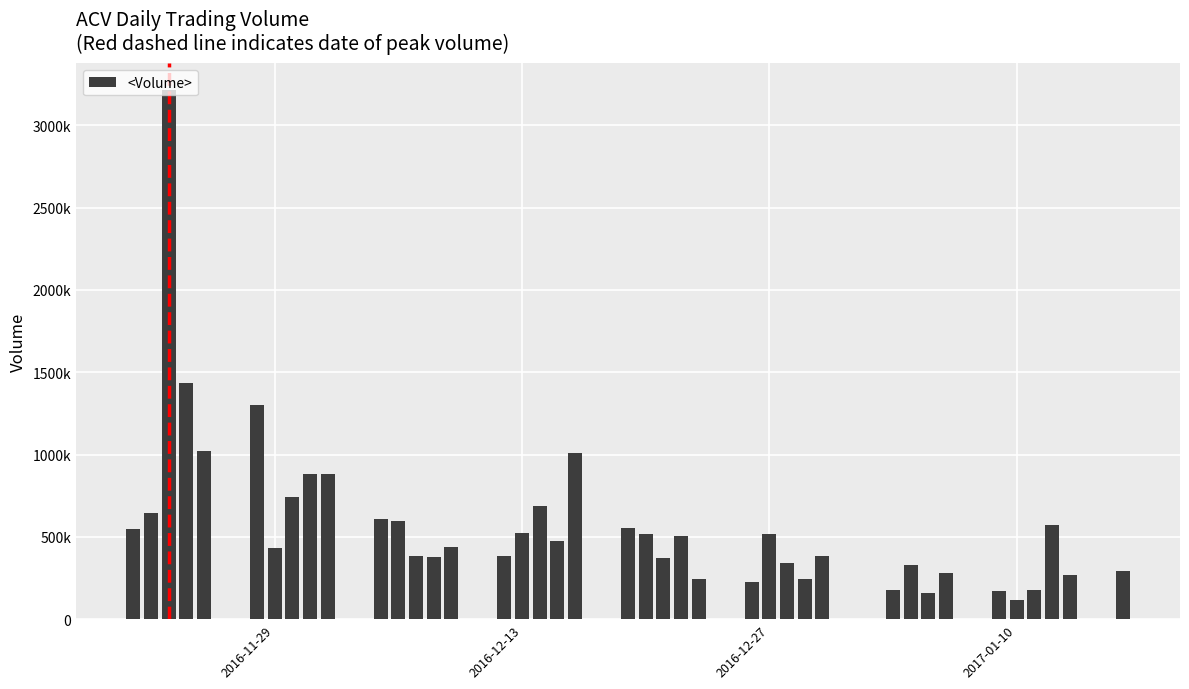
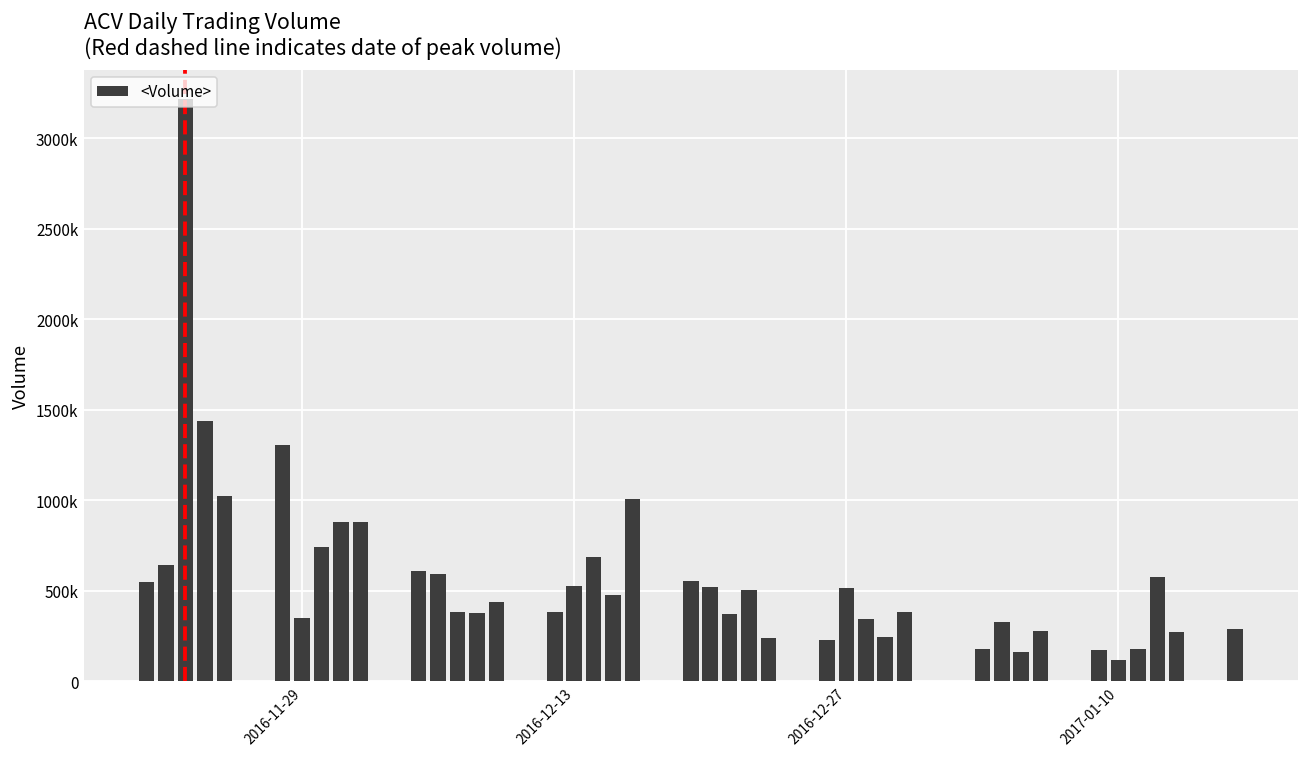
2016-11-29: 430000 -> 350000
